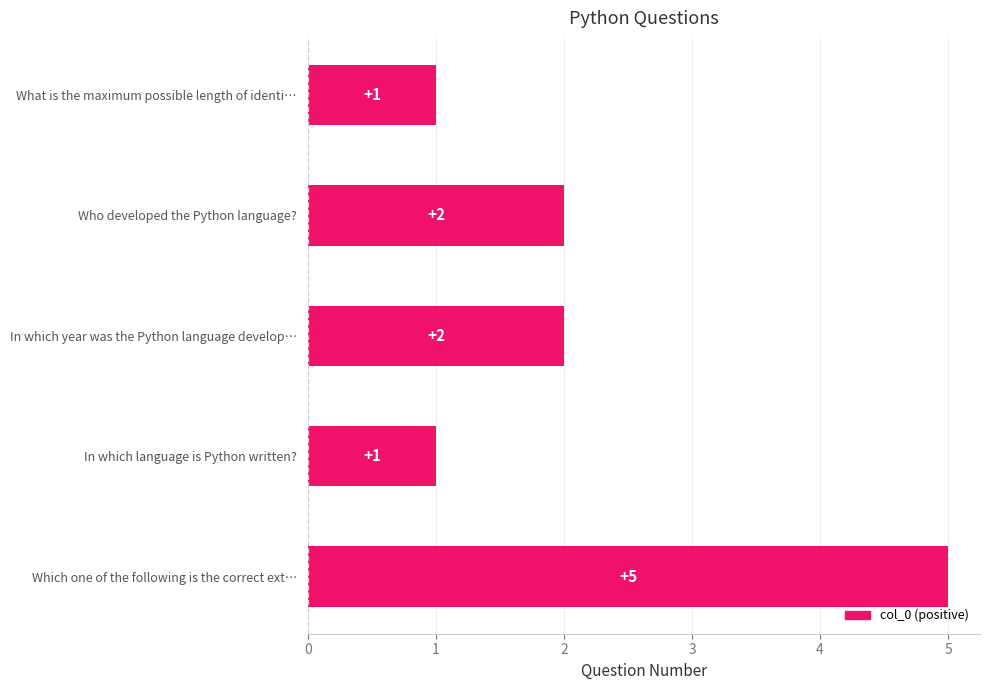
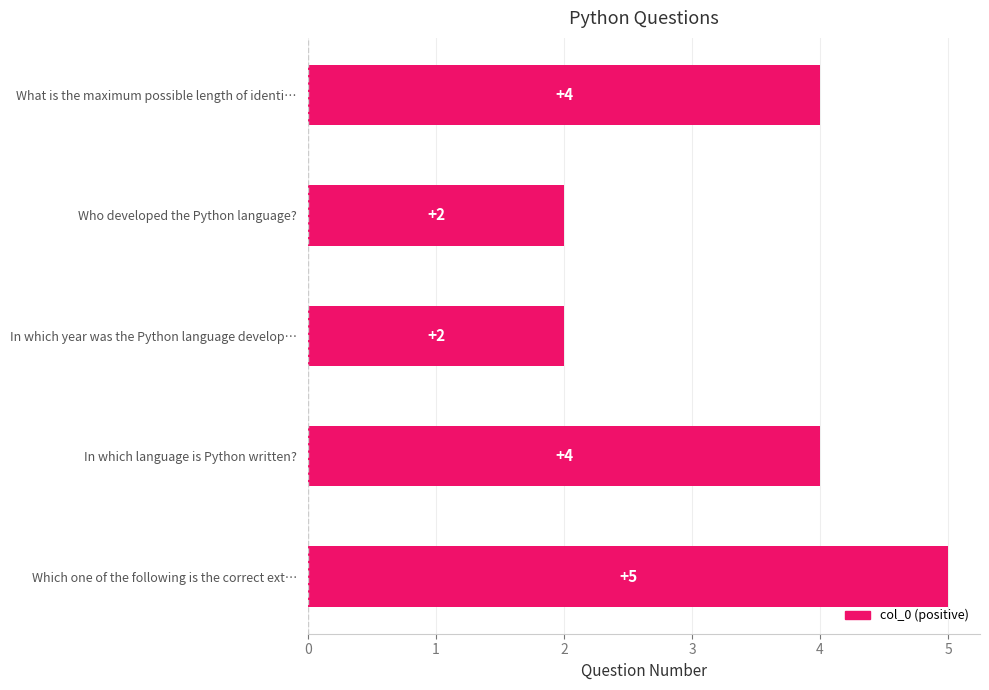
What is the maximum possible length of identi…: +1 -> +4
In which language is Python written?: +1 -> +4
